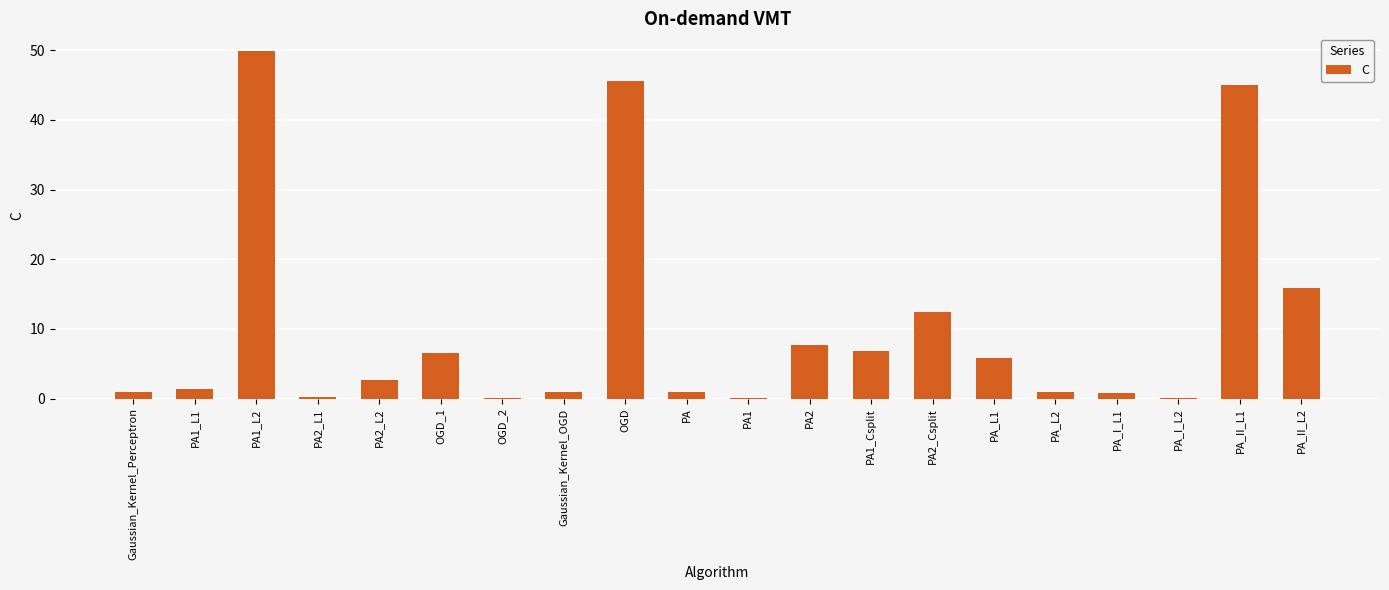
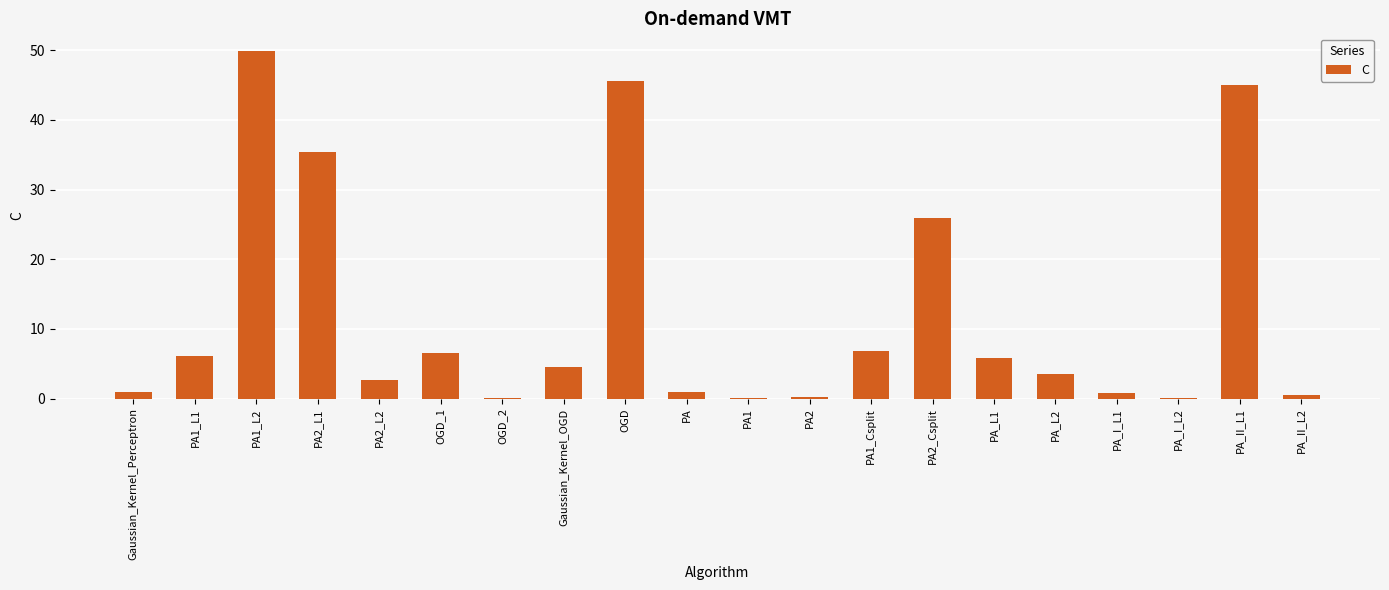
PA1_L1: 1 -> 6
PA2_L1: 0 -> 35
Gaussian_Kernel_OGD: 1 -> 5
PA2: 8 -> 0
PA2_Csplit: 12 -> 26
PA_L2: 1 -> 4
PA_II_L2: 16 -> 1
